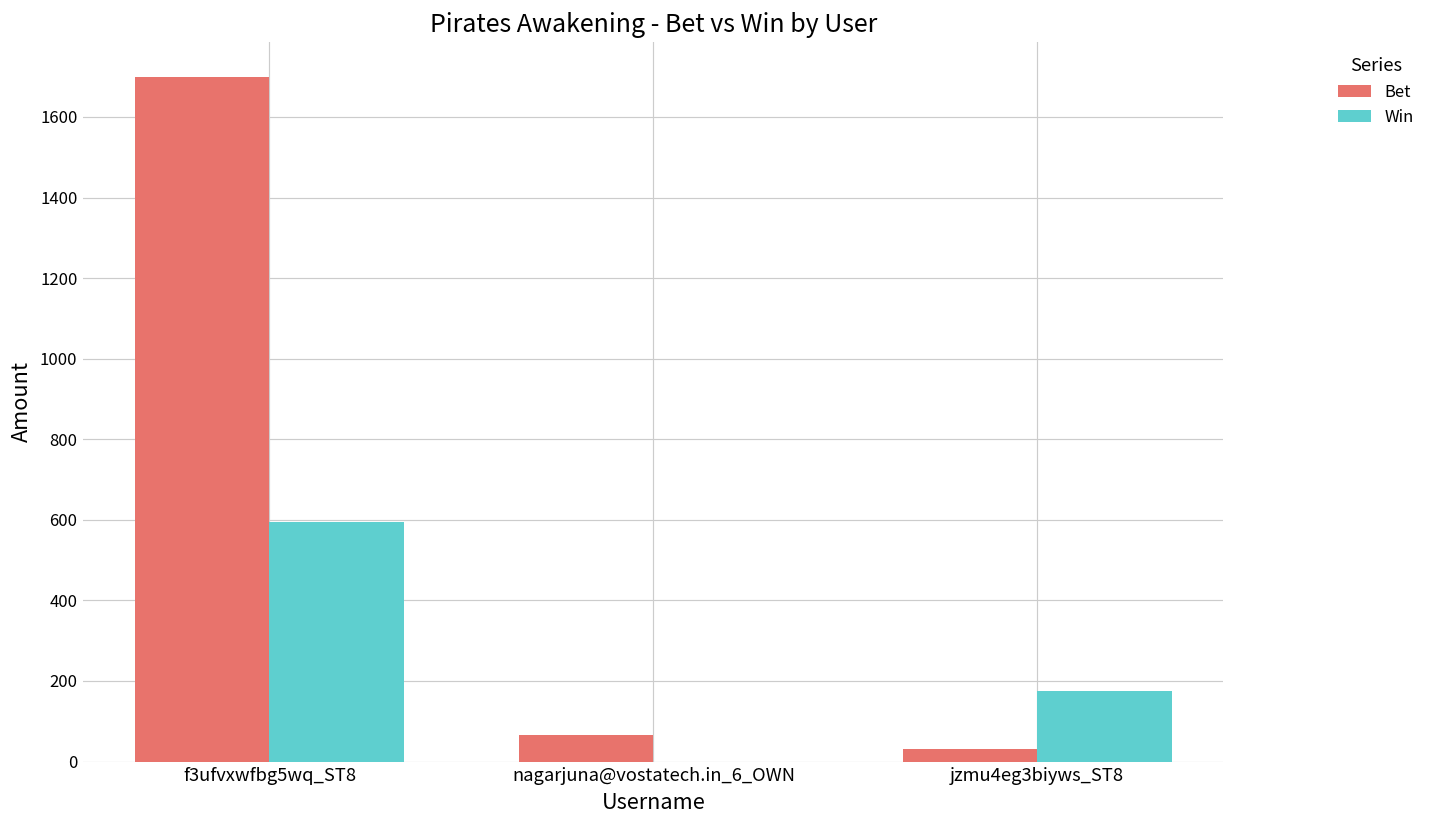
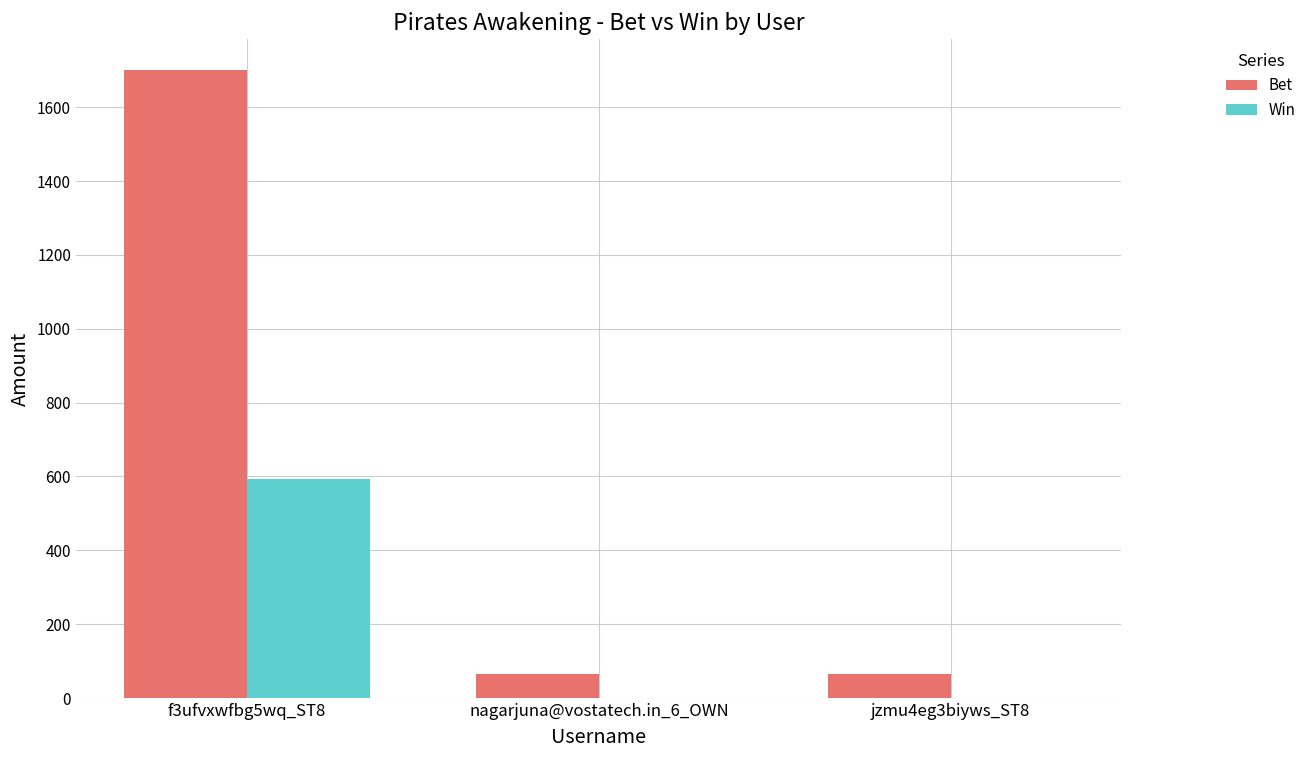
Bet, jzmu4eg3biyws_ST8: 30 -> 70
Win, jzmu4eg3biyws_ST8: 170 -> 0
